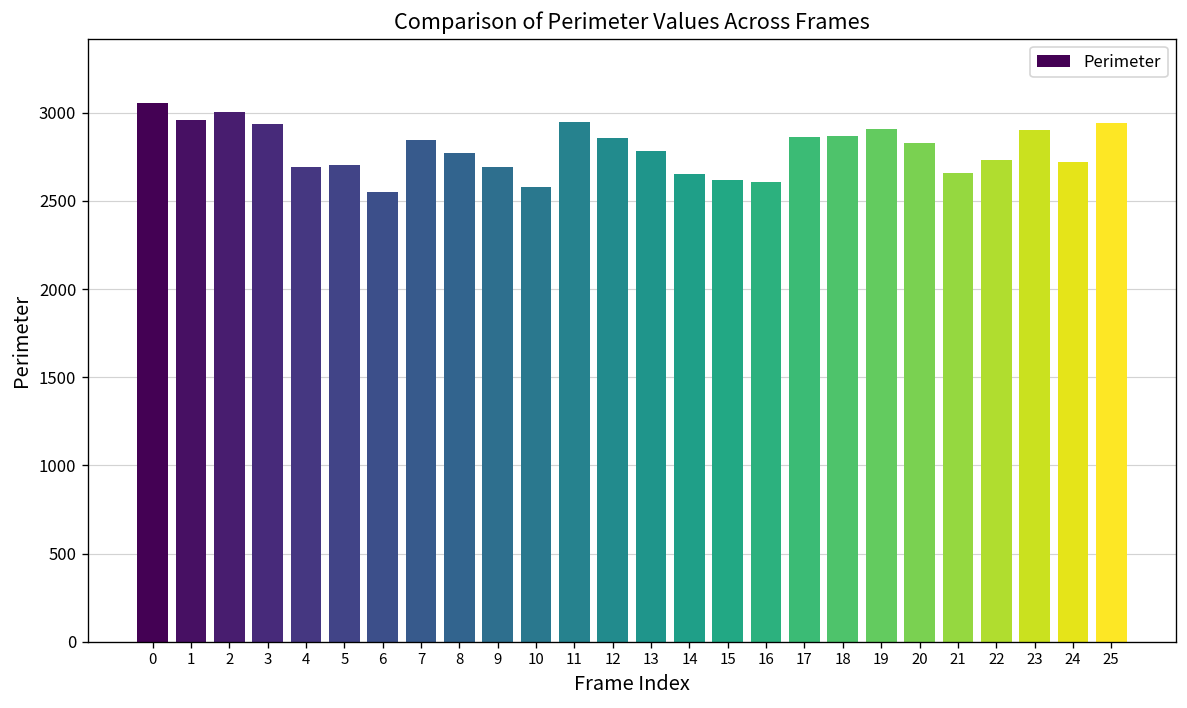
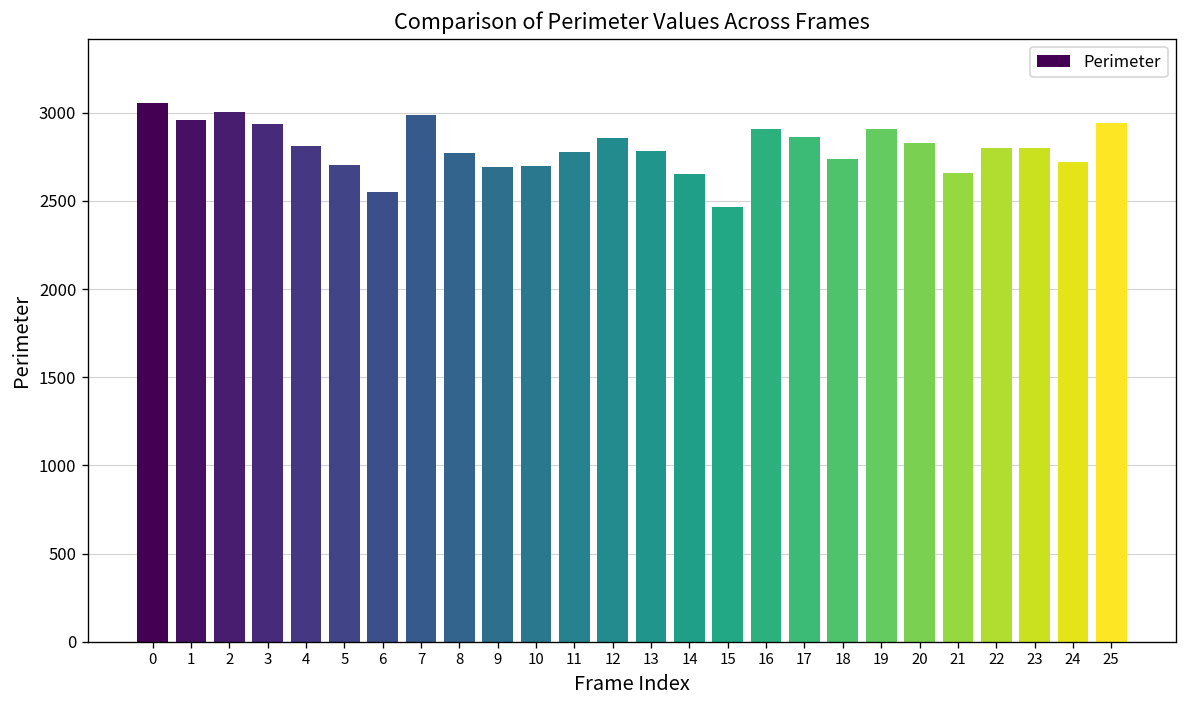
4: 2700 -> 2810
7: 2850 -> 2990
10: 2580 -> 2700
11: 2950 -> 2780
15: 2620 -> 2460
16: 2610 -> 2910
18: 2870 -> 2740
22: 2730 -> 2800
23: 2900 -> 2800
